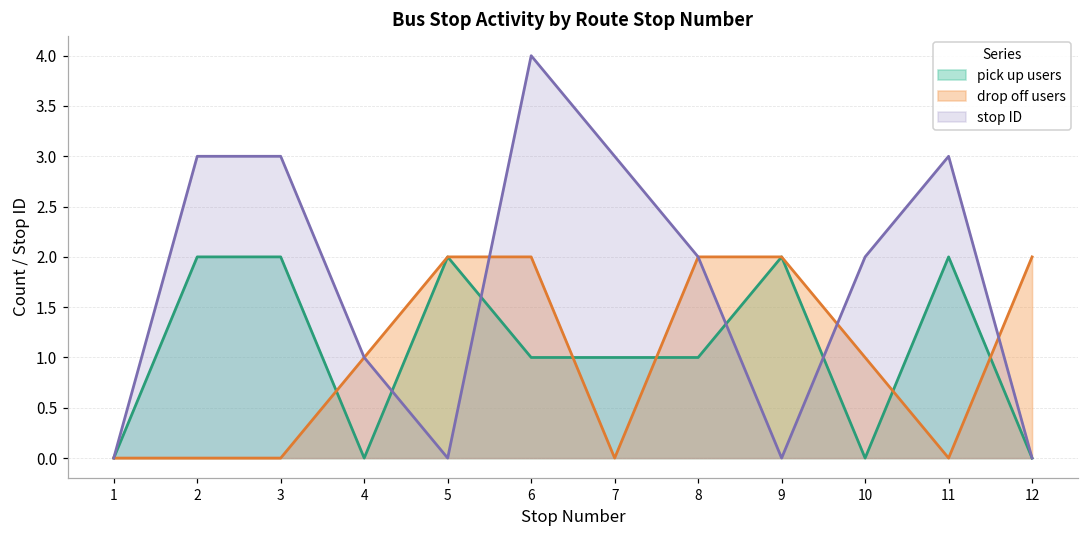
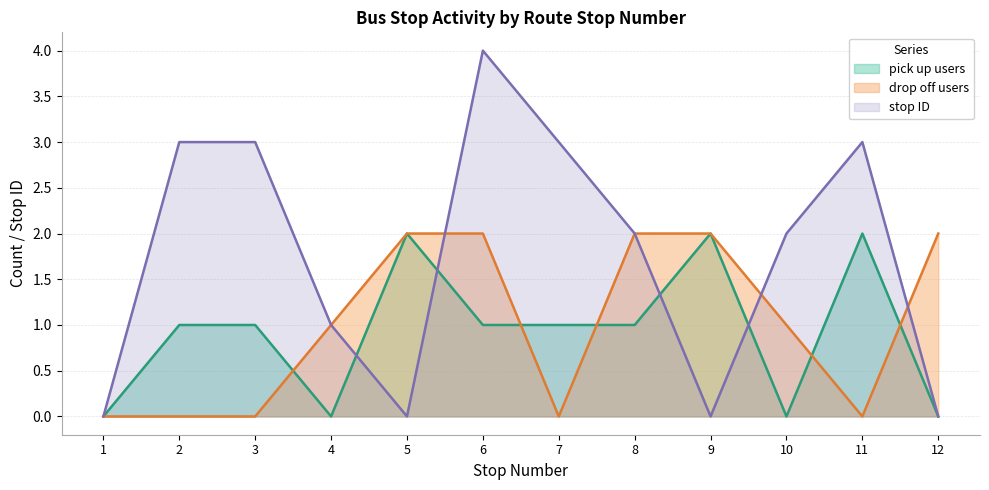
pick up users, 2: 2 -> 1
pick up users, 3: 2 -> 1
